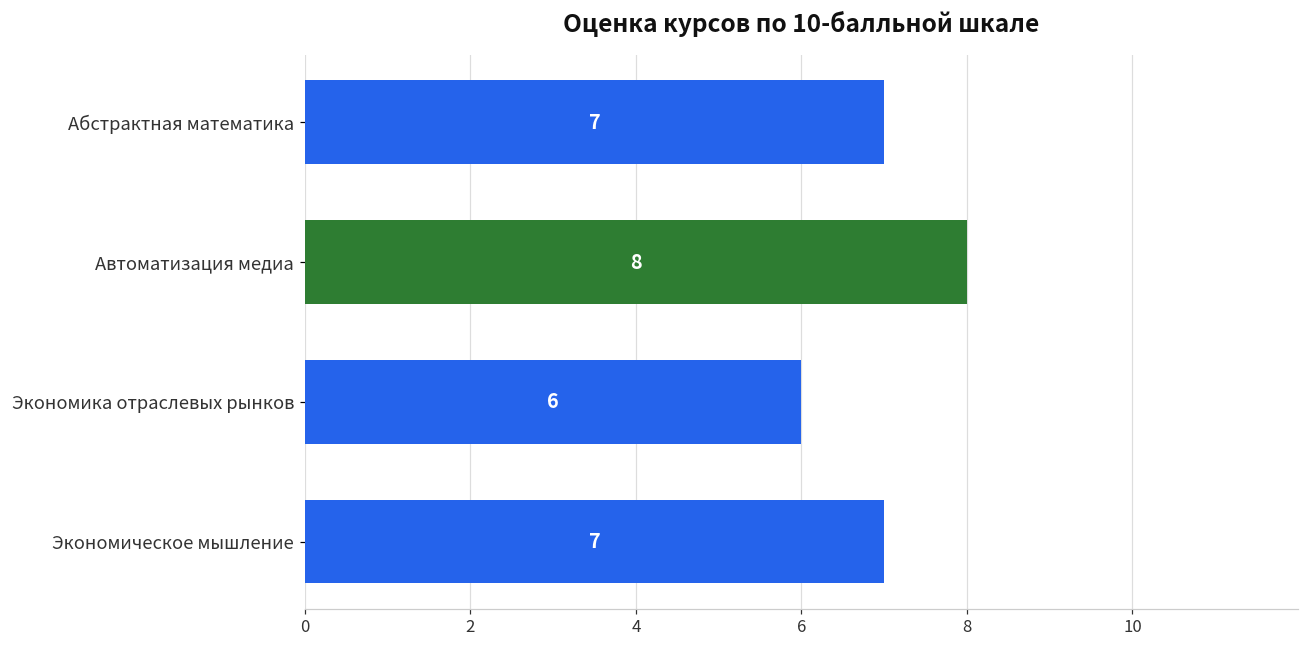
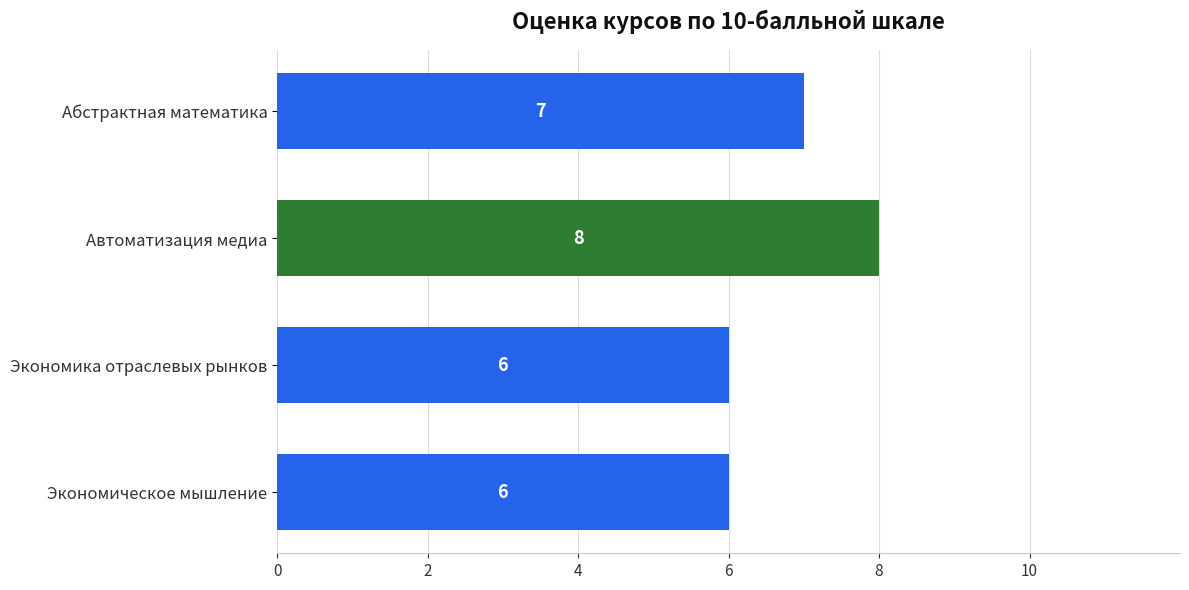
Экономическое мышление: 7 -> 6
